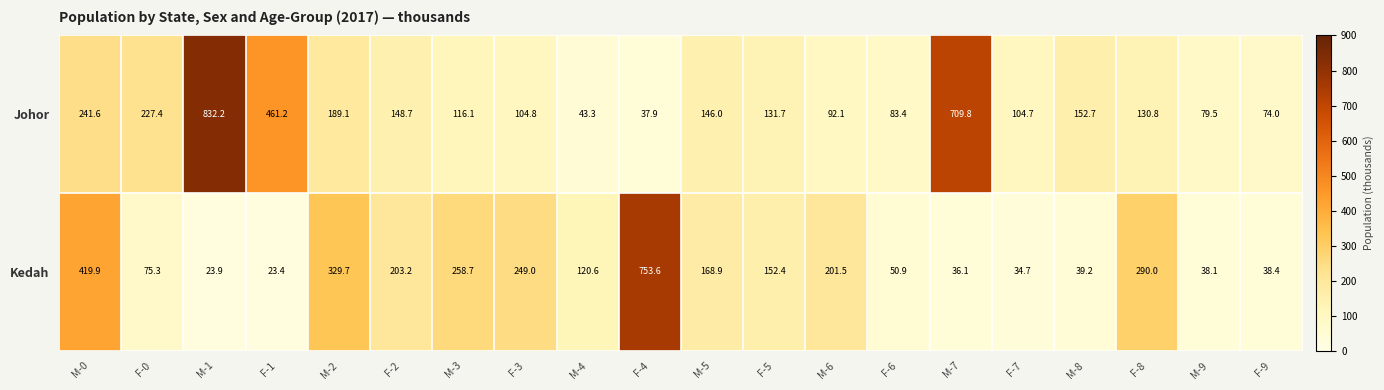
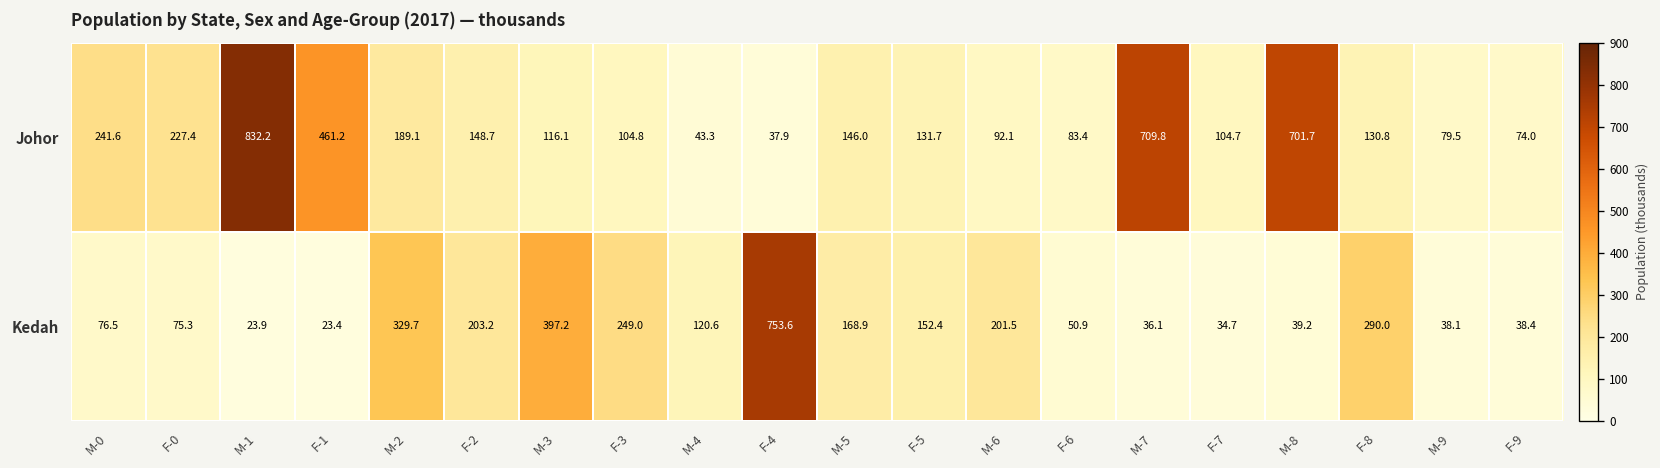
Johor, M-8: 152.7 -> 701.7
Kedah, M-0: 419.9 -> 76.5
Kedah, M-3: 258.7 -> 397.2
